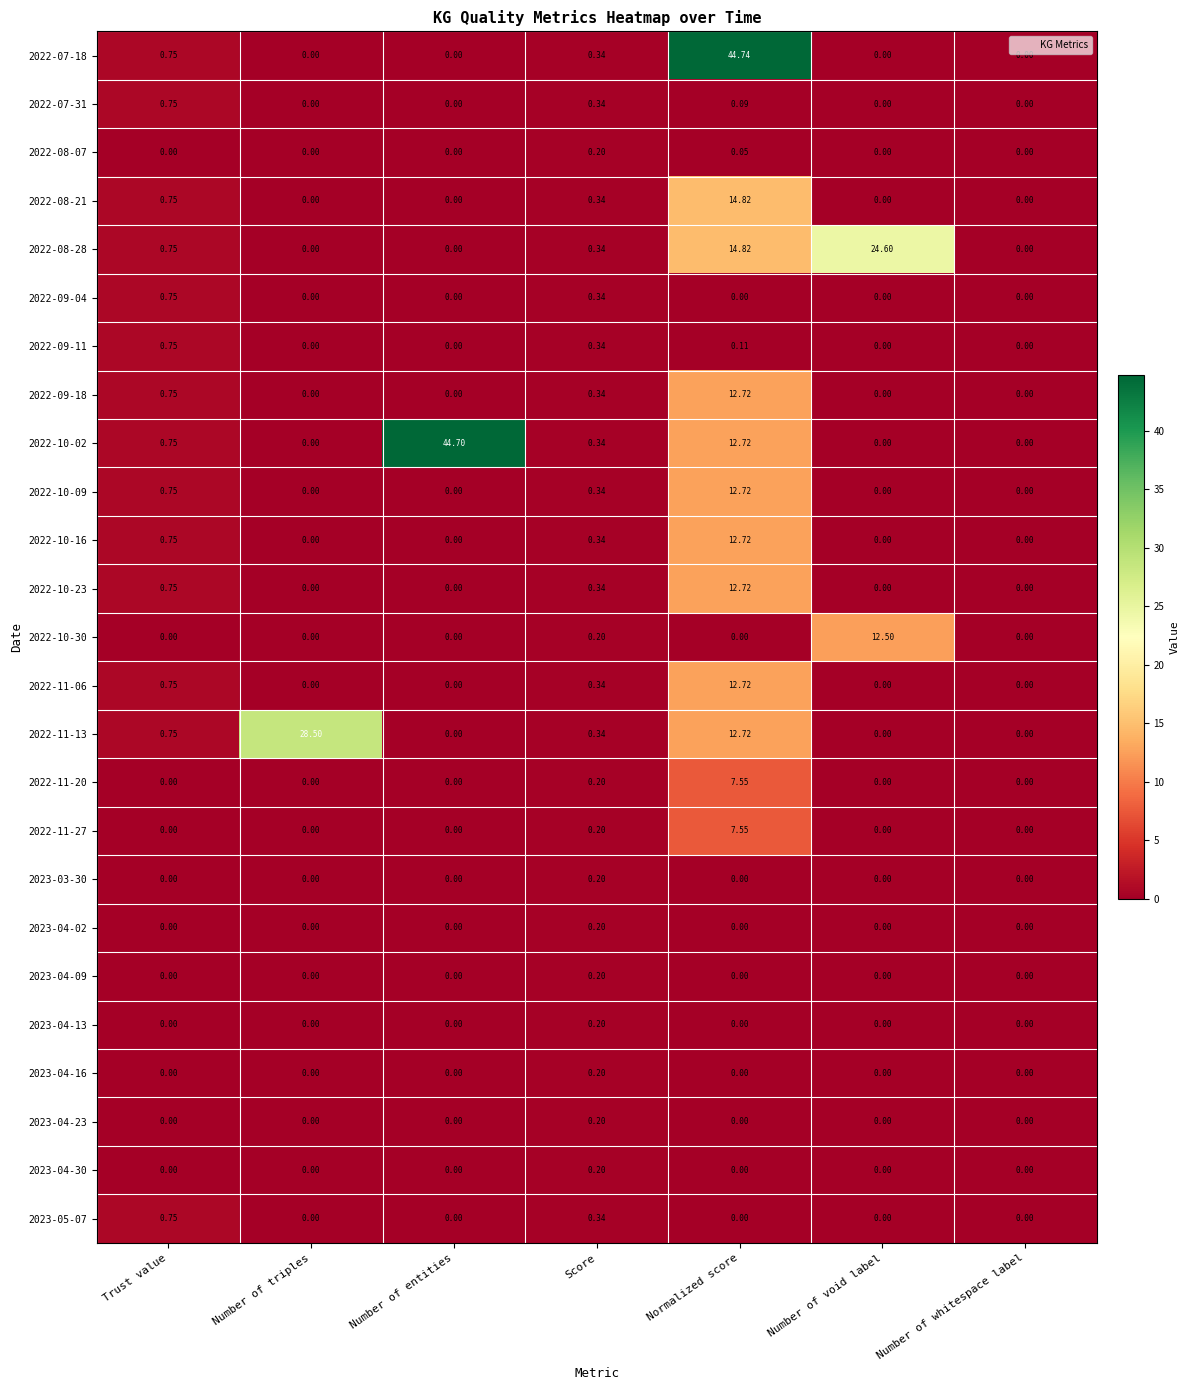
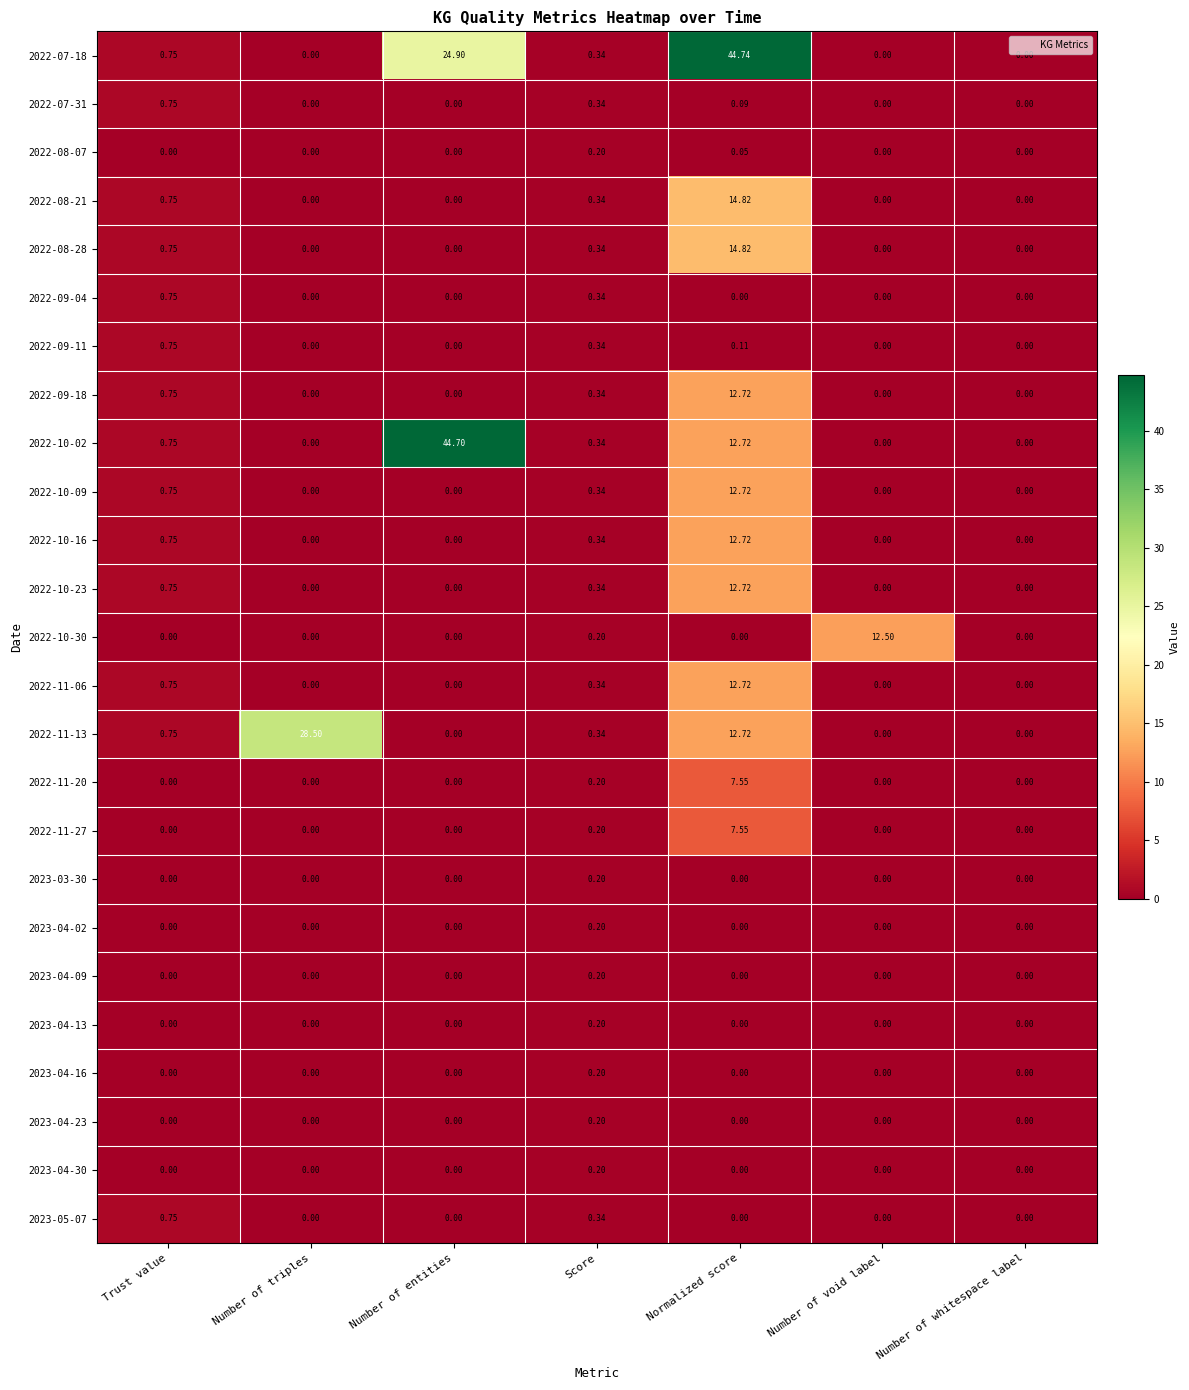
2022-07-18, Number of entities: 0.00 -> 24.90
2022-08-28, Number of void label: 24.60 -> 0.00
